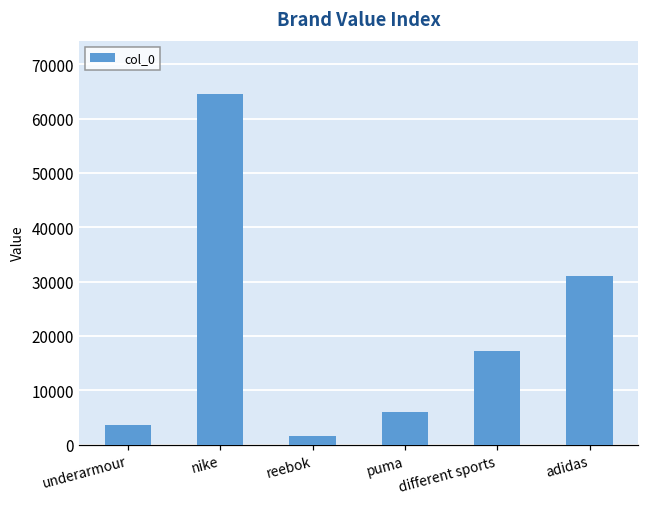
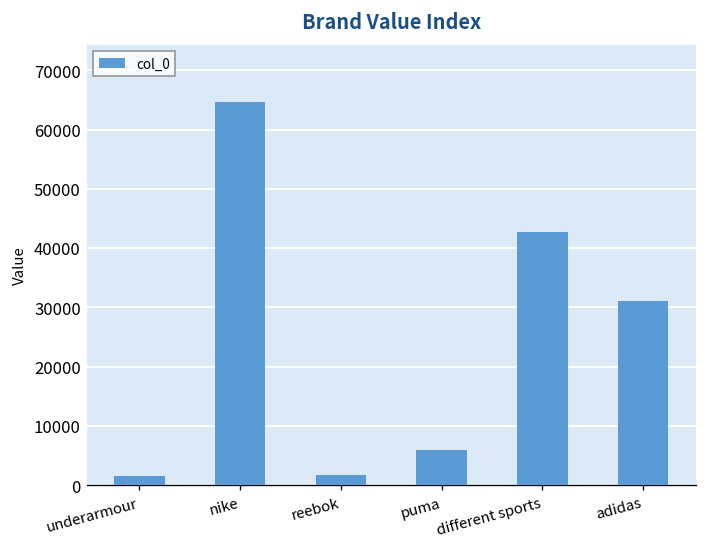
underarmour: 4000 -> 2000
different sports: 17000 -> 43000
